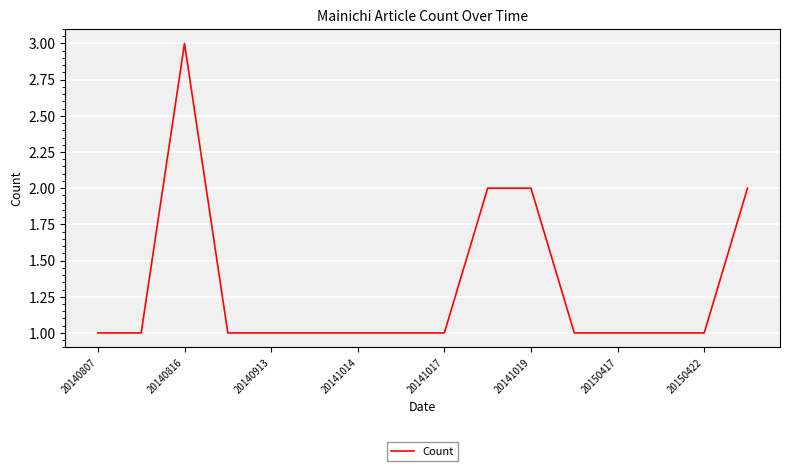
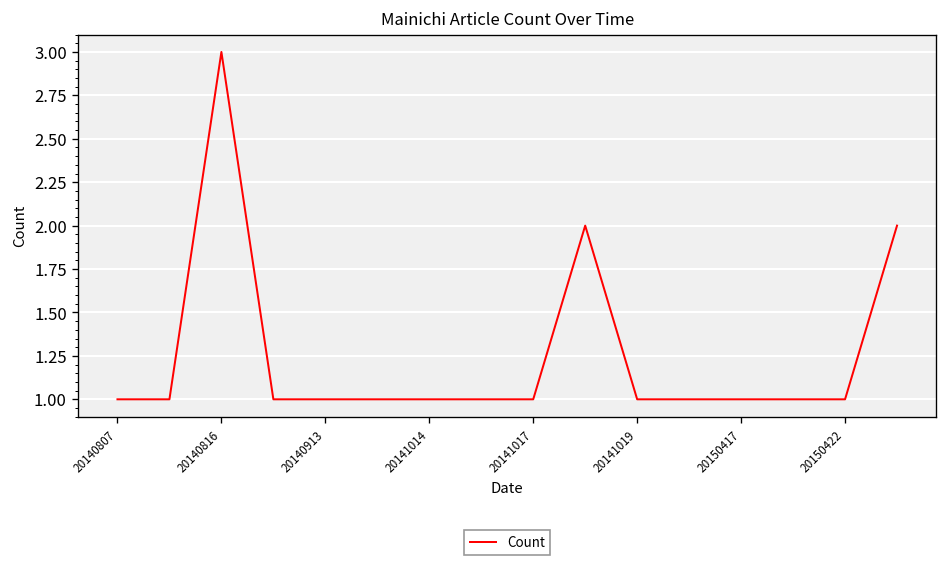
20141019: 2 -> 1
